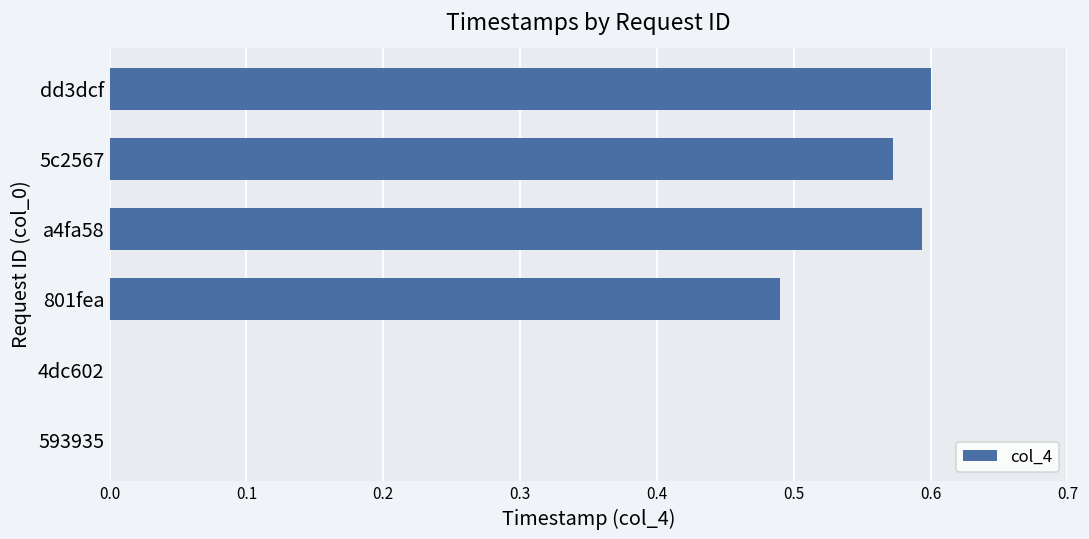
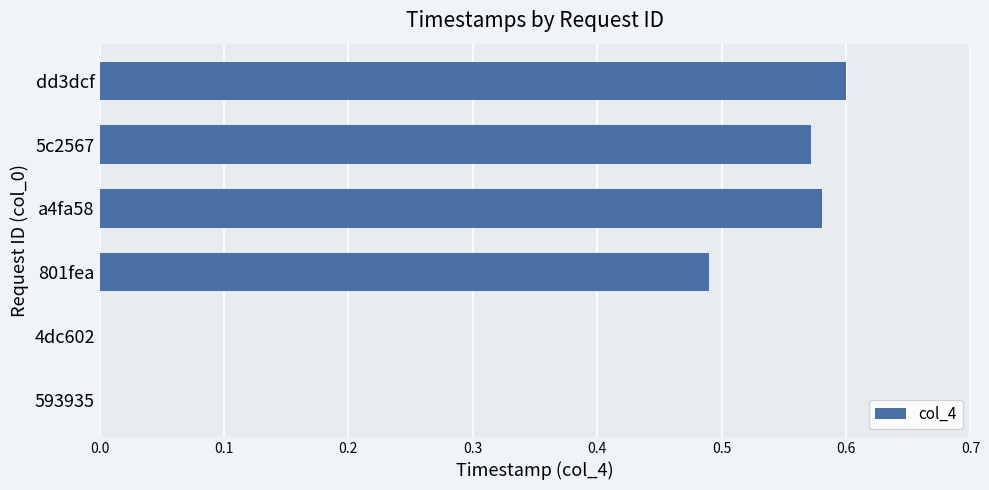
a4fa58: 0.594 -> 0.581
